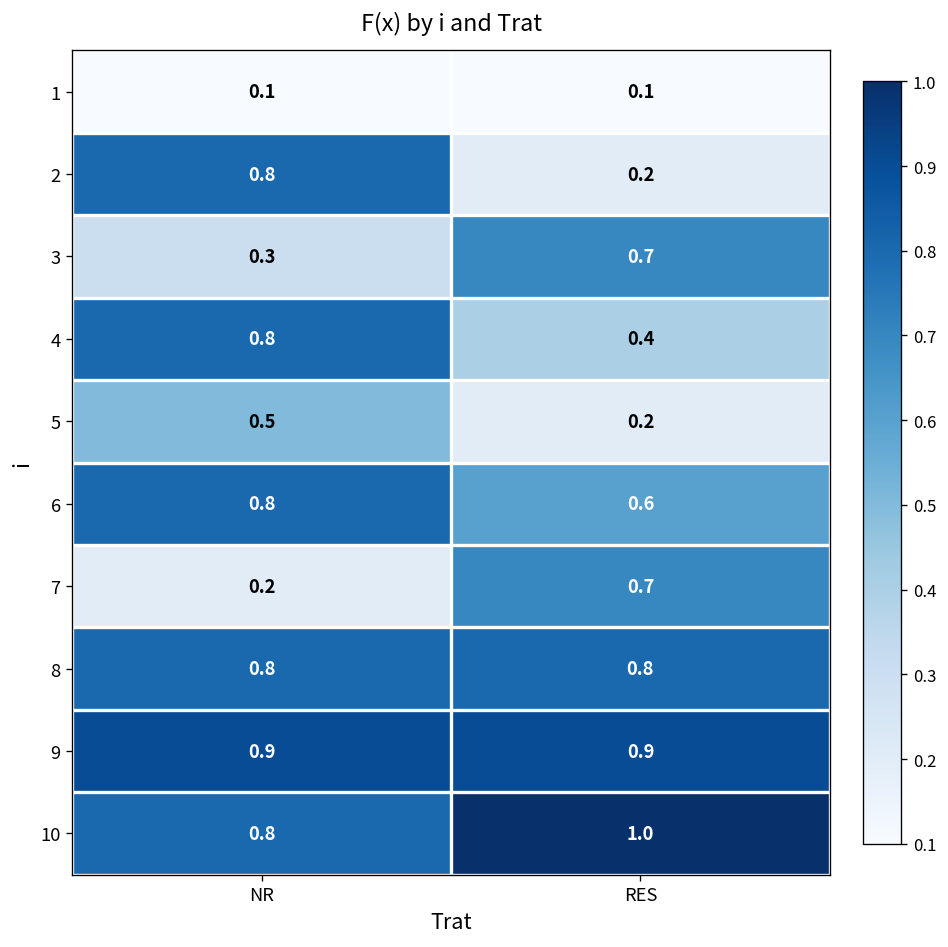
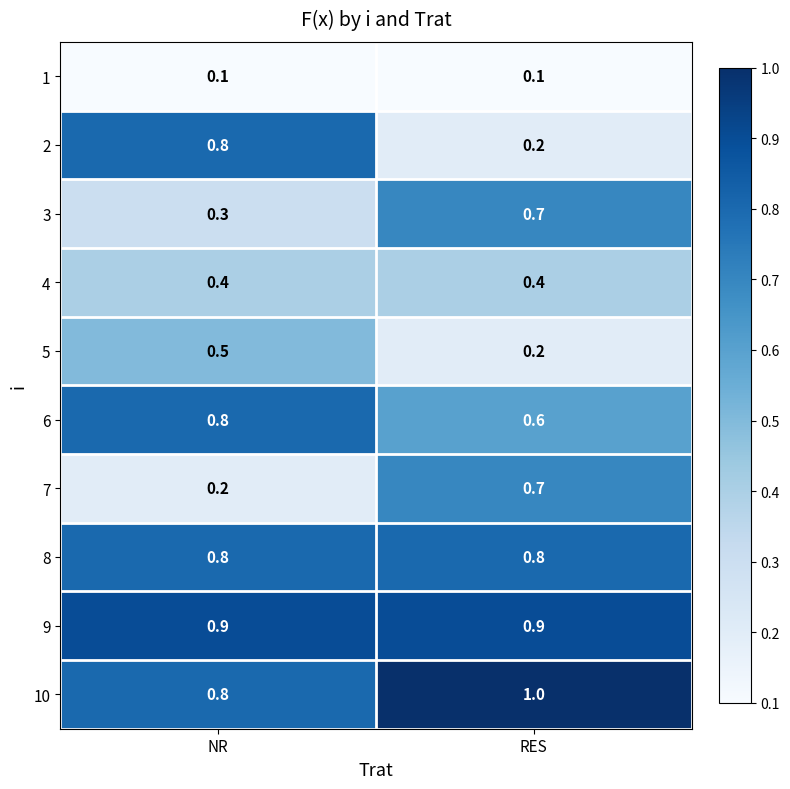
4, NR: 0.8 -> 0.4
